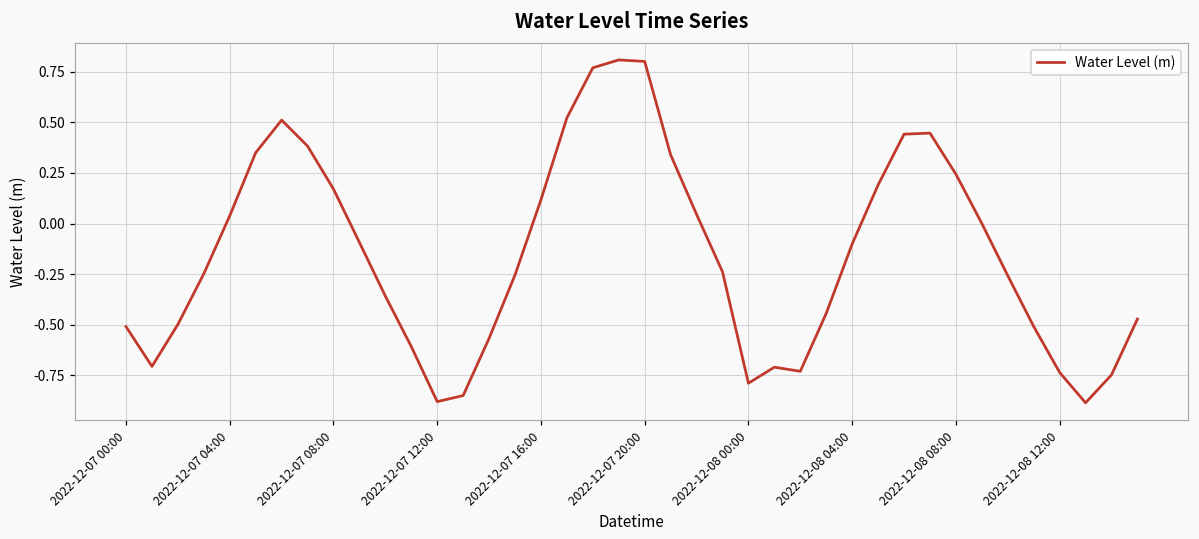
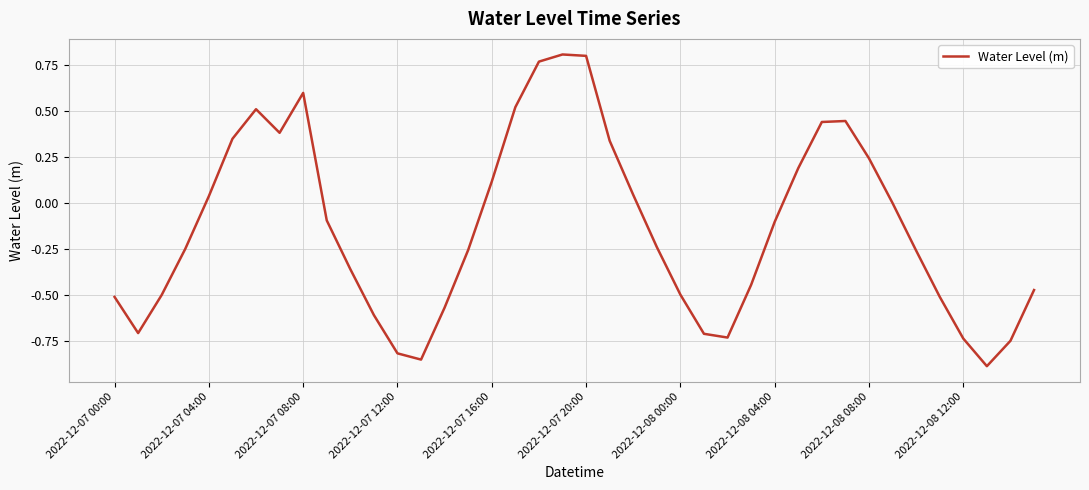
2022-12-07 08:00: 0.17 -> 0.60
2022-12-07 12:00: -0.88 -> -0.82
2022-12-08 00:00: -0.79 -> -0.50
